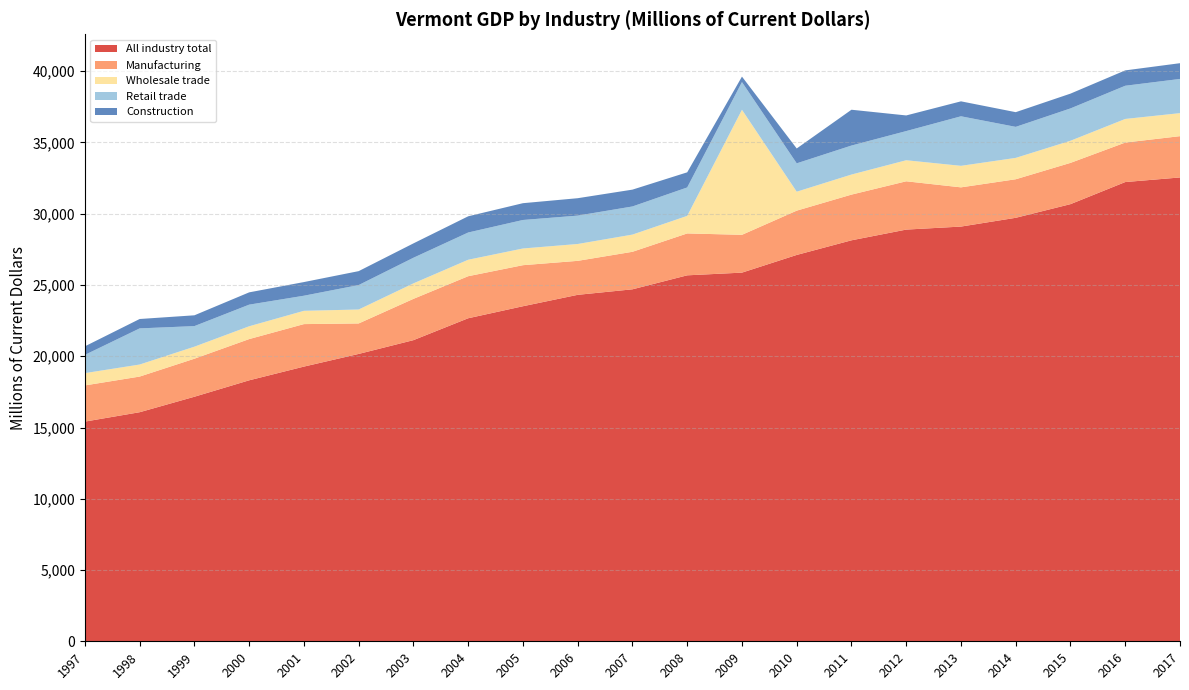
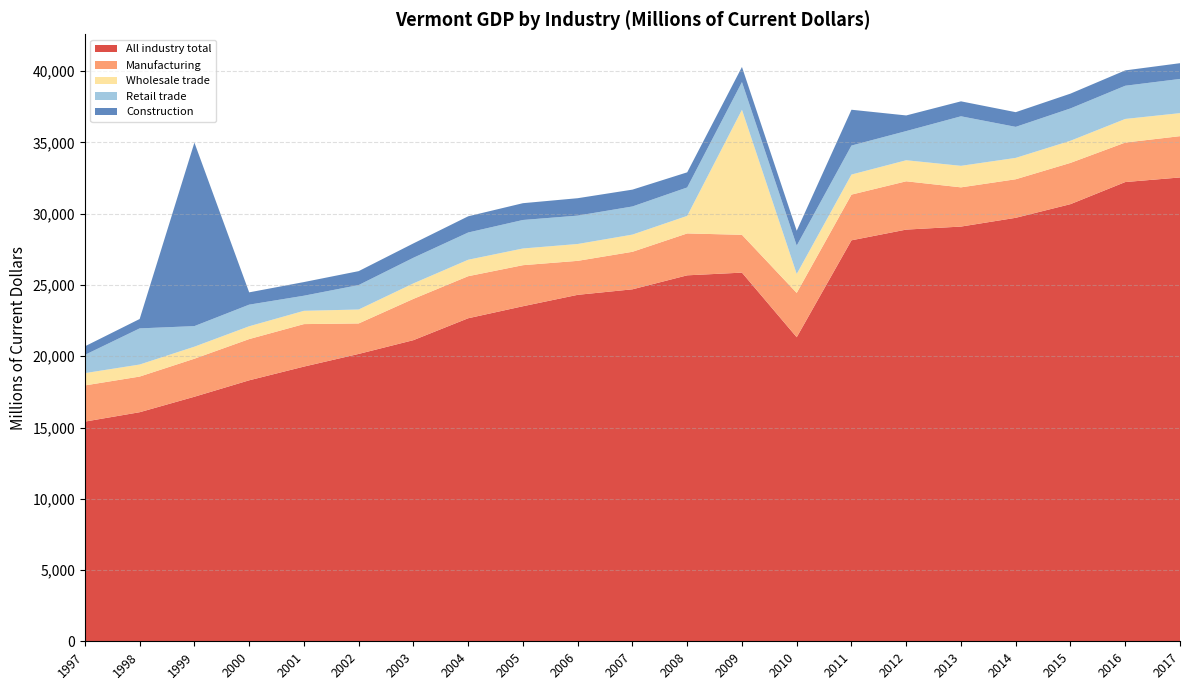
Construction, 1999: 800 -> 12,900
Construction, 2009: 400 -> 1,100
All industry total, 2010: 27,100 -> 21,300
